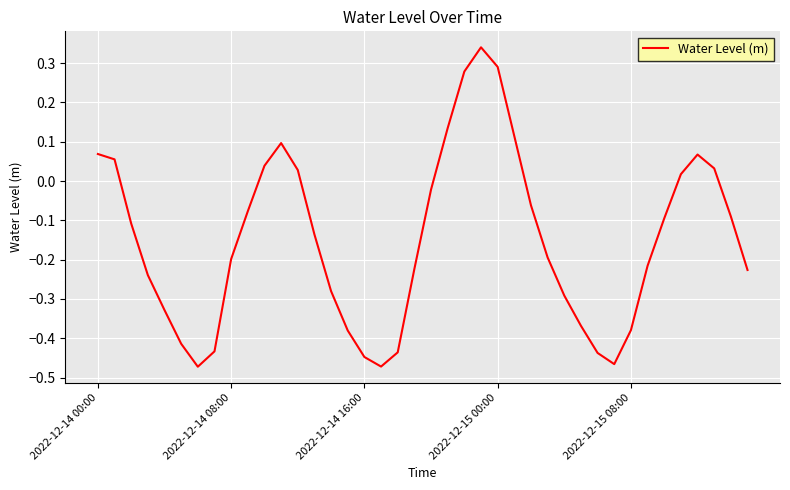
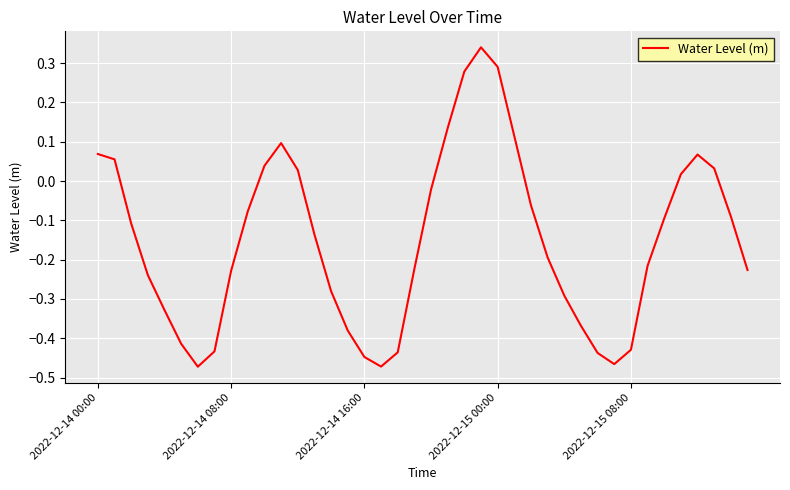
2022-12-14 08:00: -0.20 -> -0.23
2022-12-15 08:00: -0.38 -> -0.43
